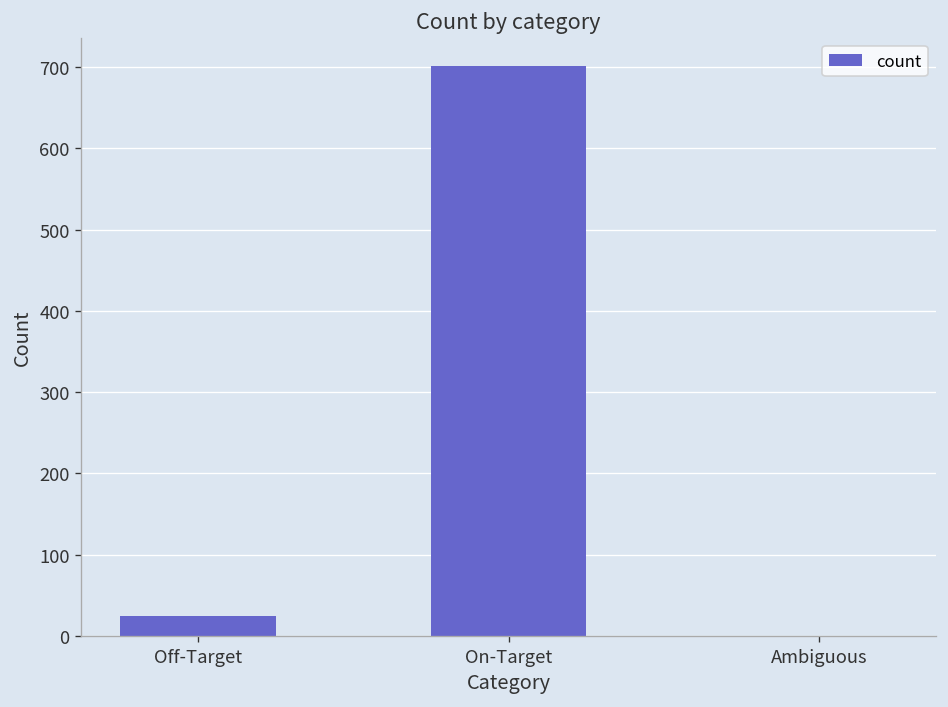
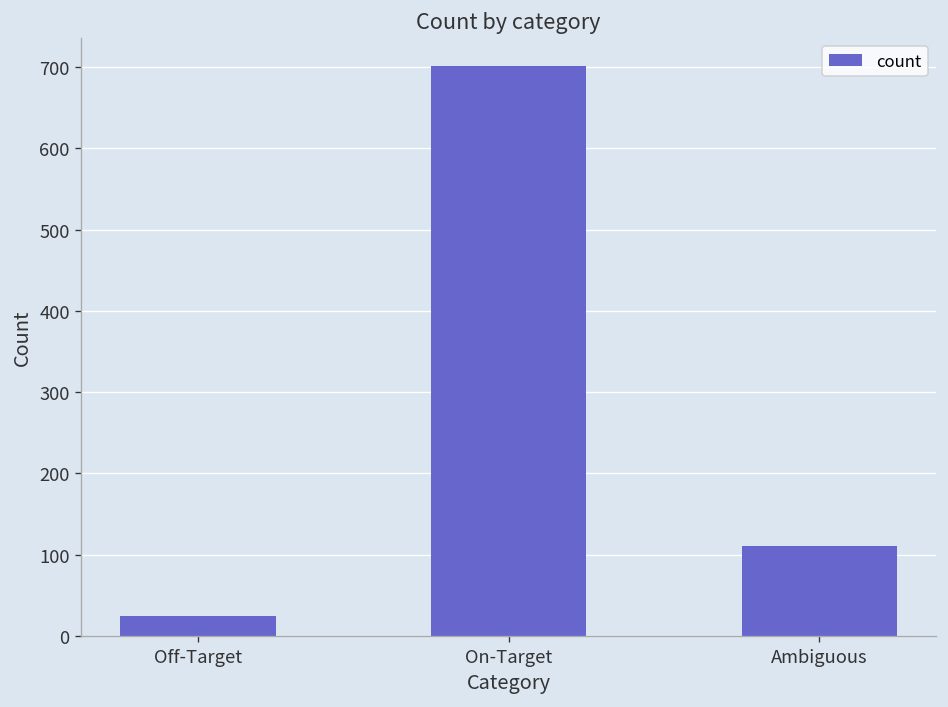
Ambiguous: 0 -> 110
